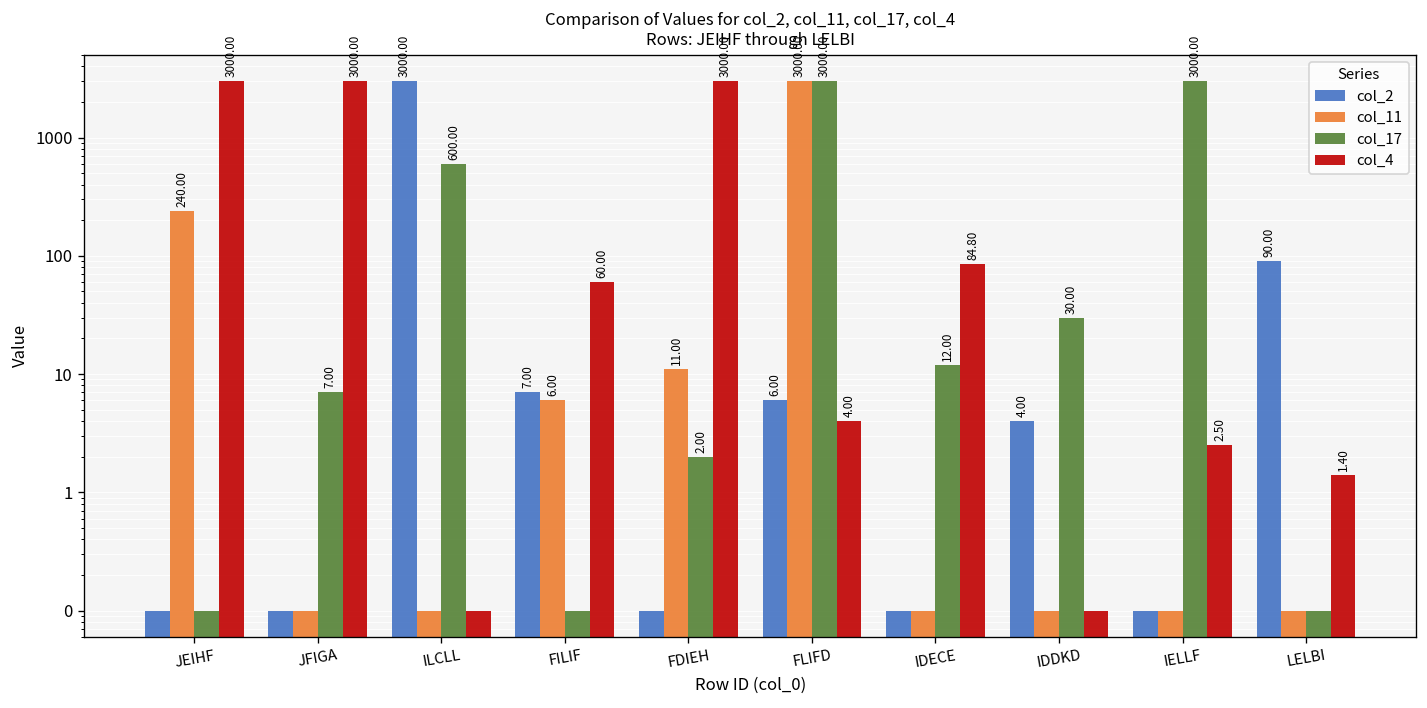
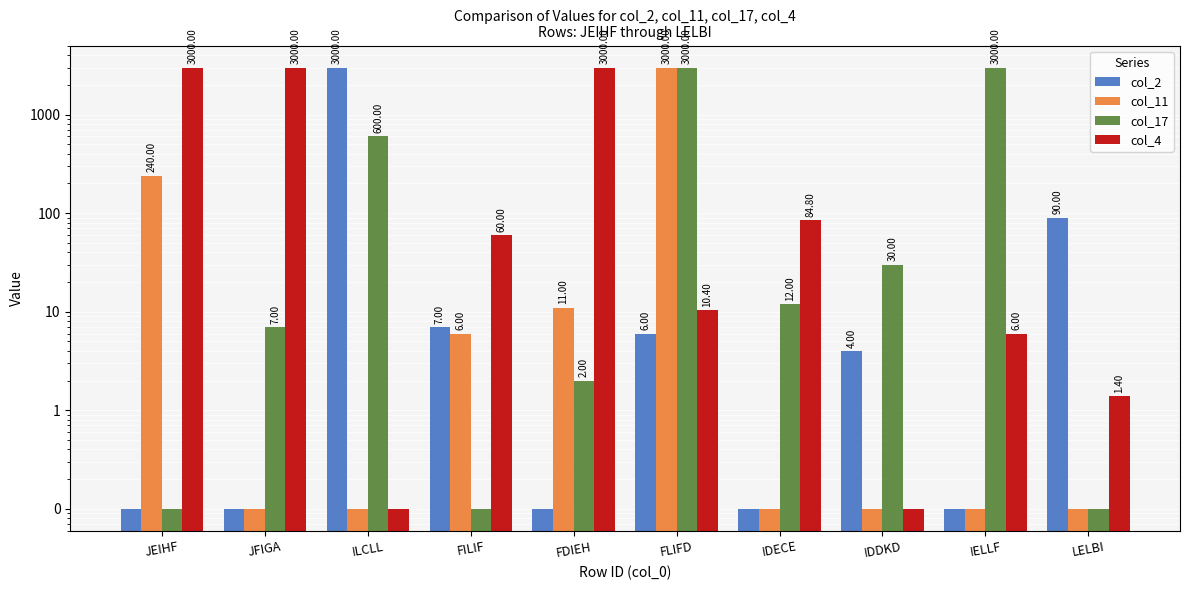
col_4, FLIFD: 4.00 -> 10.40
col_4, IELLF: 2.50 -> 6.00
